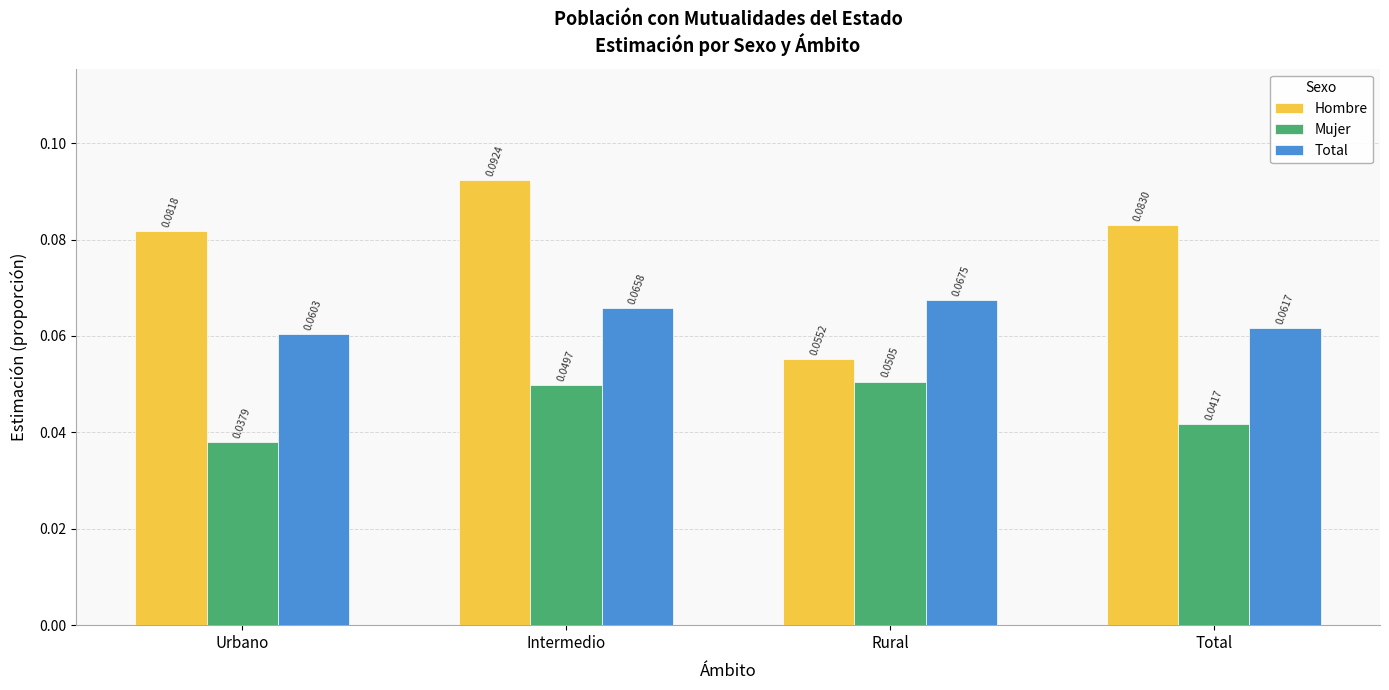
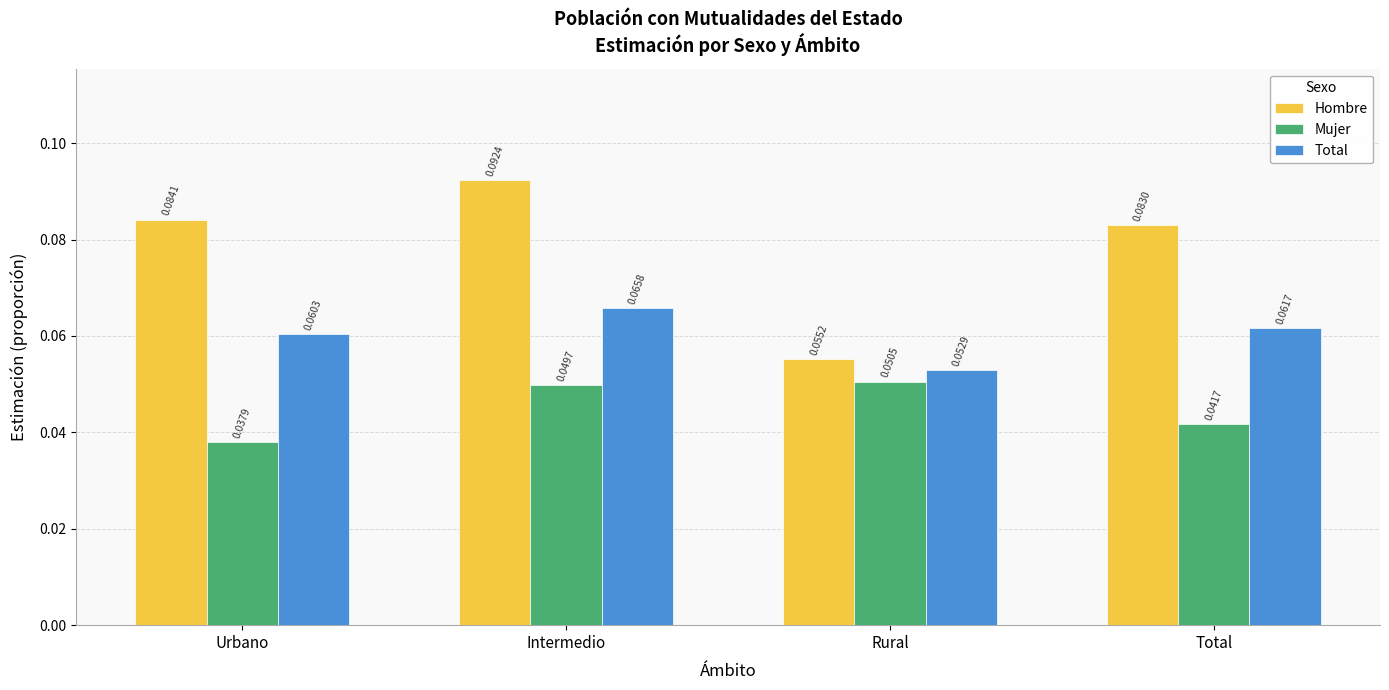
Hombre, Urbano: 0.0818 -> 0.0841
Total, Rural: 0.0675 -> 0.0529
